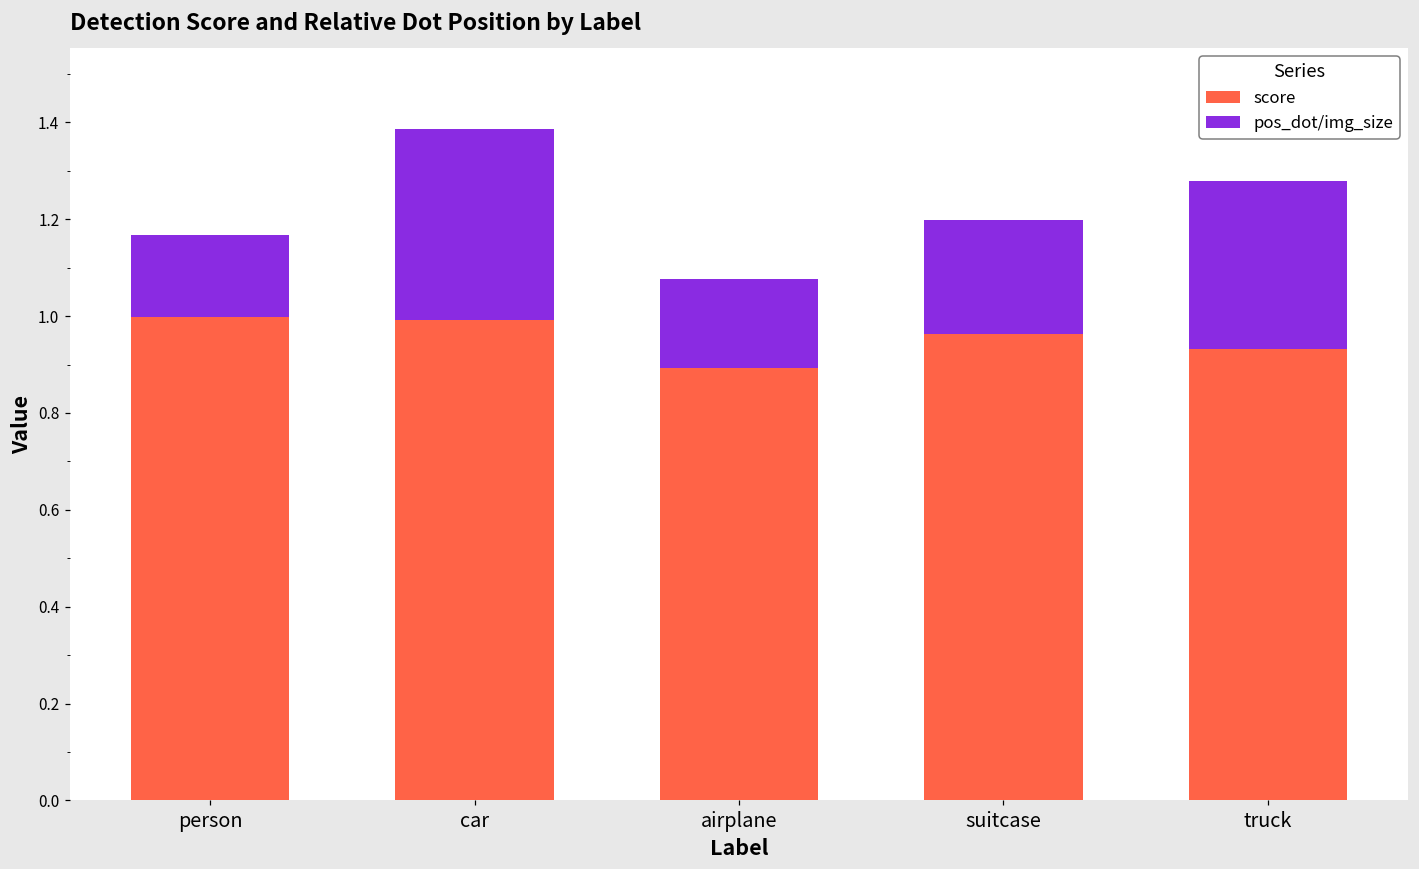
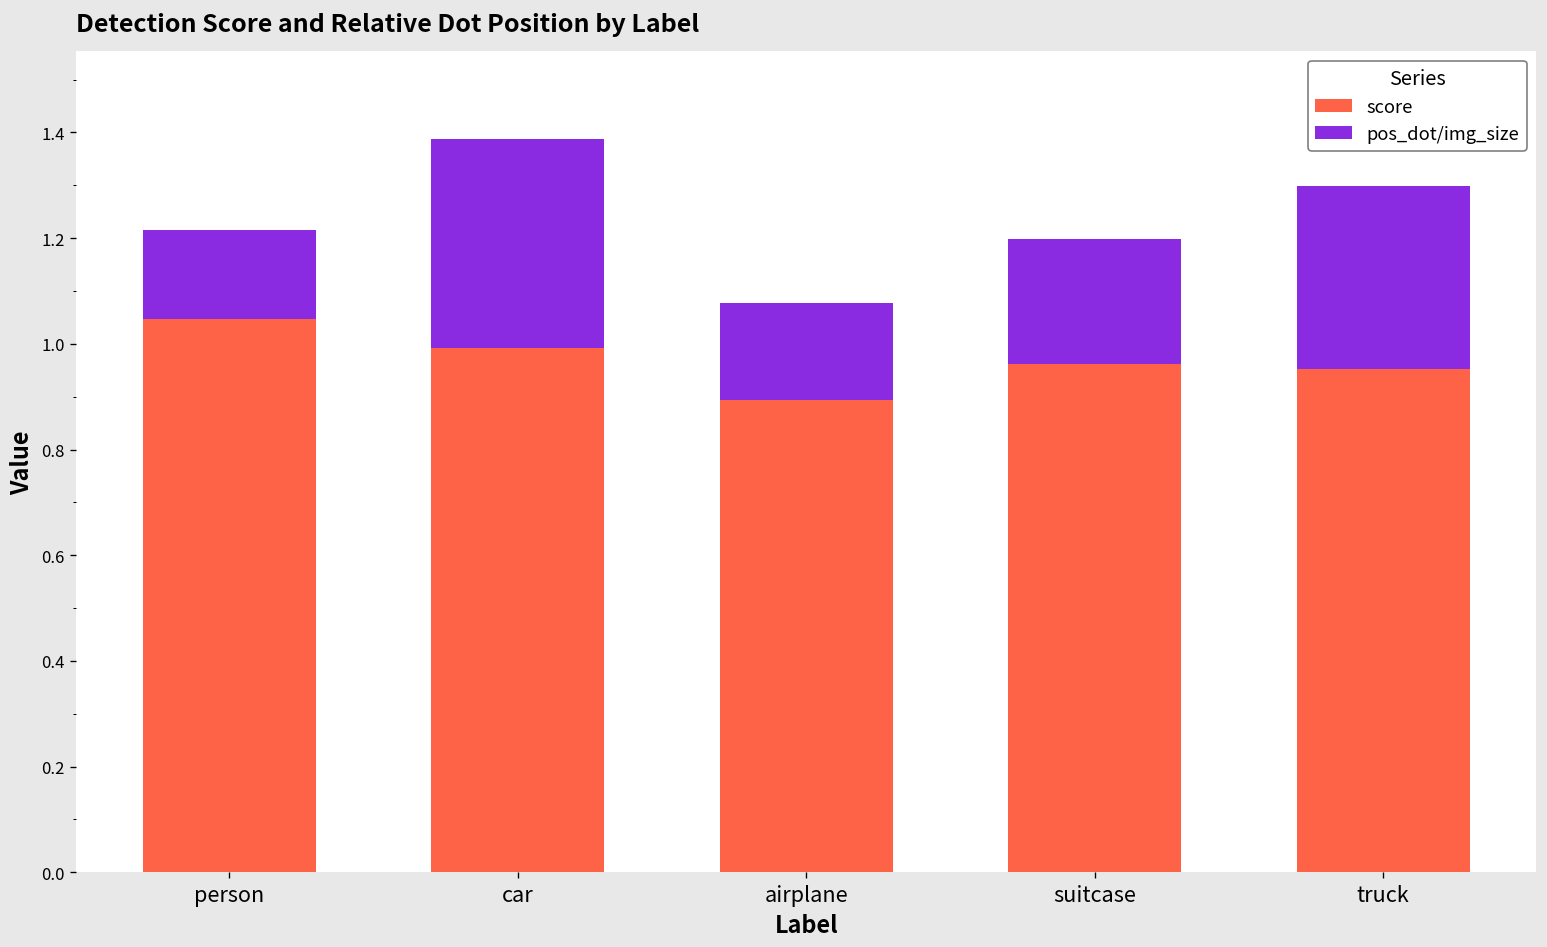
score, person: 1.00 -> 1.05
score, truck: 0.93 -> 0.95
